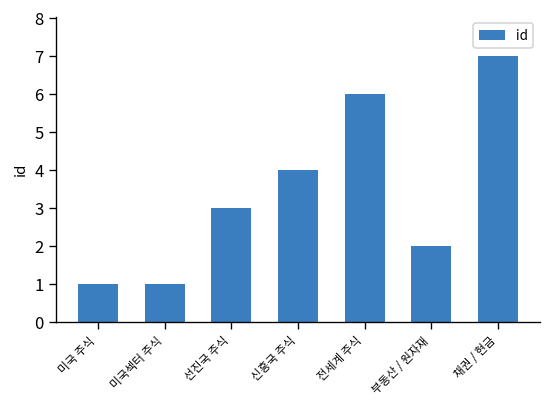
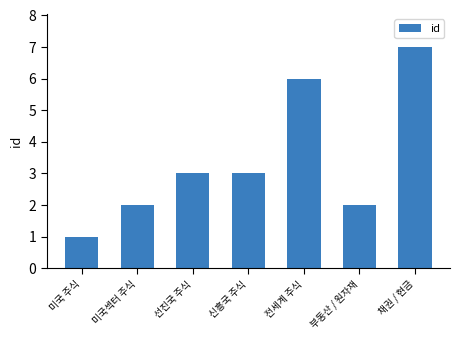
미국섹터 주식: 1 -> 2
신흥국 주식: 4 -> 3
